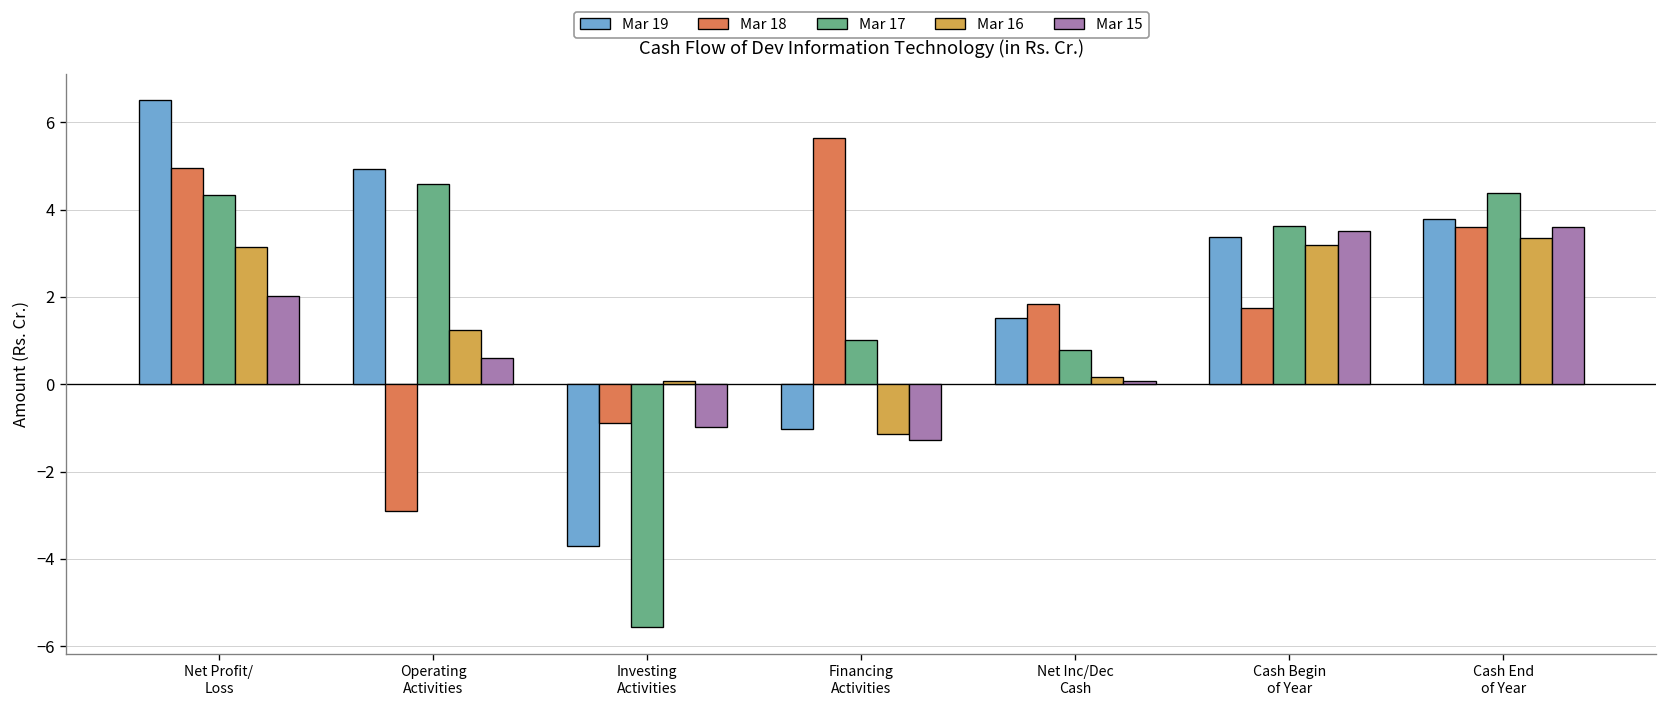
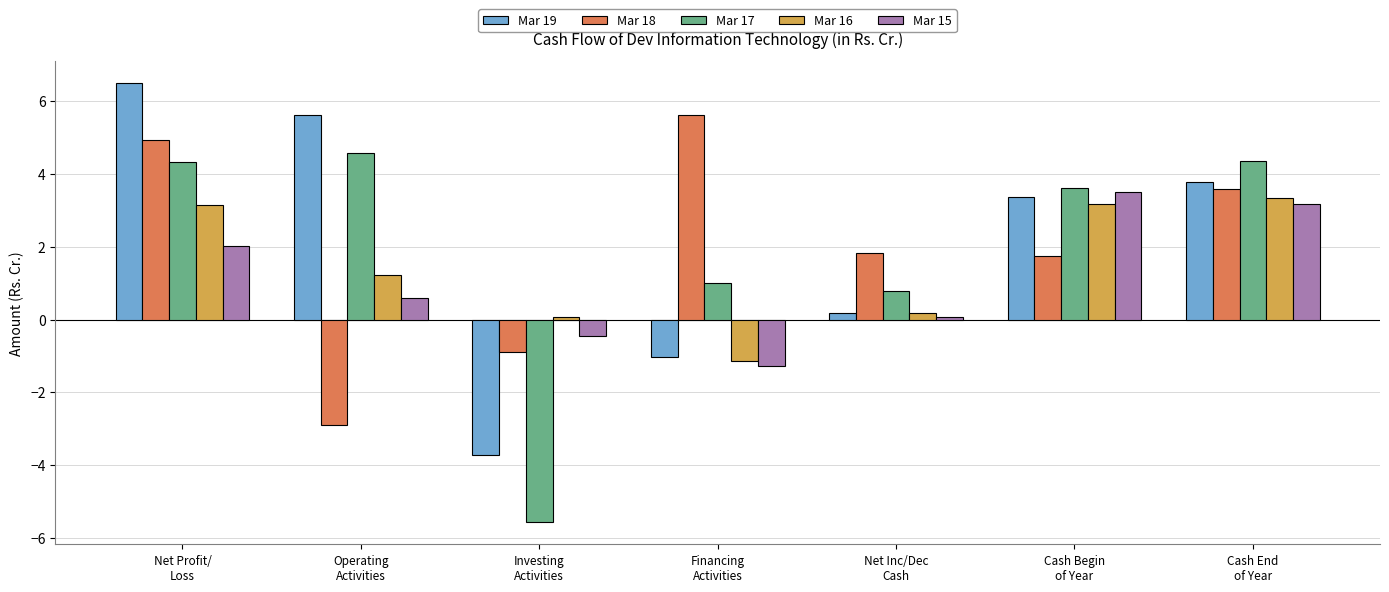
Mar 19, Operating Activities: 4.9 -> 5.6
Mar 15, Investing Activities: -1.0 -> -0.5
Mar 19, Net Inc/Dec Cash: 1.5 -> 0.2
Mar 15, Cash End of Year: 3.6 -> 3.2
